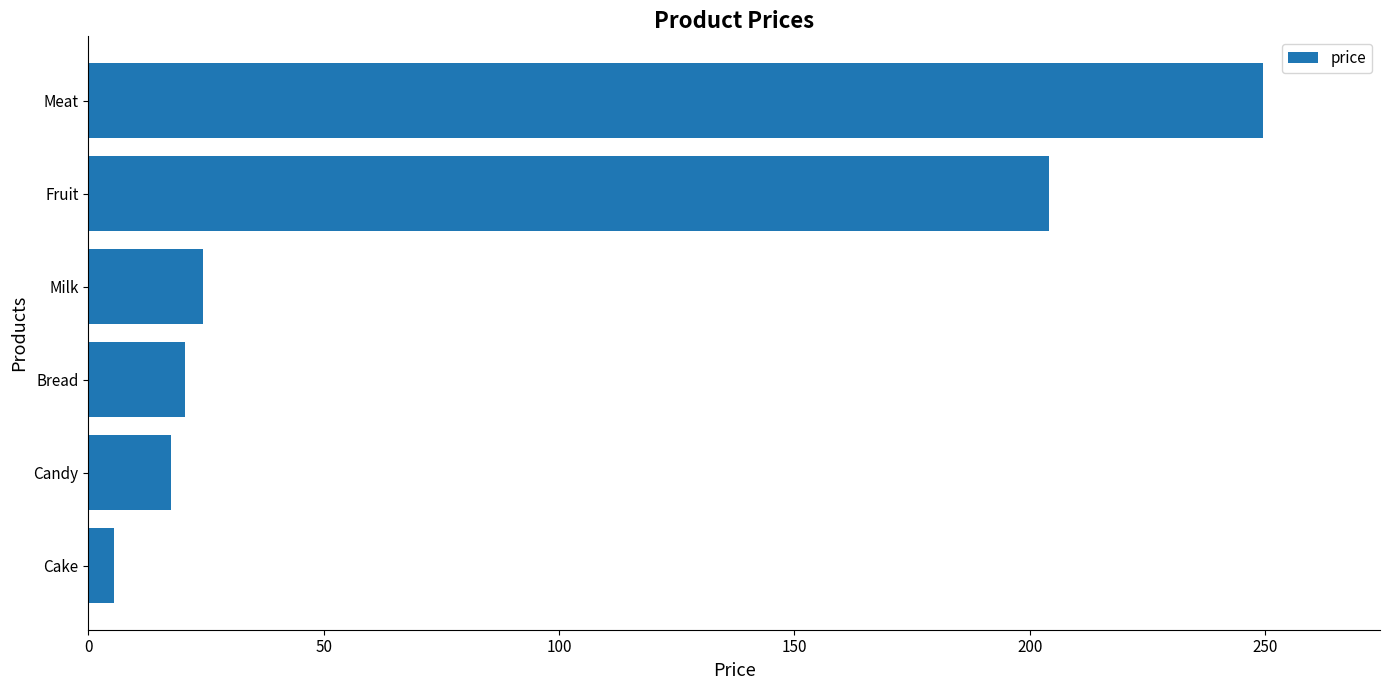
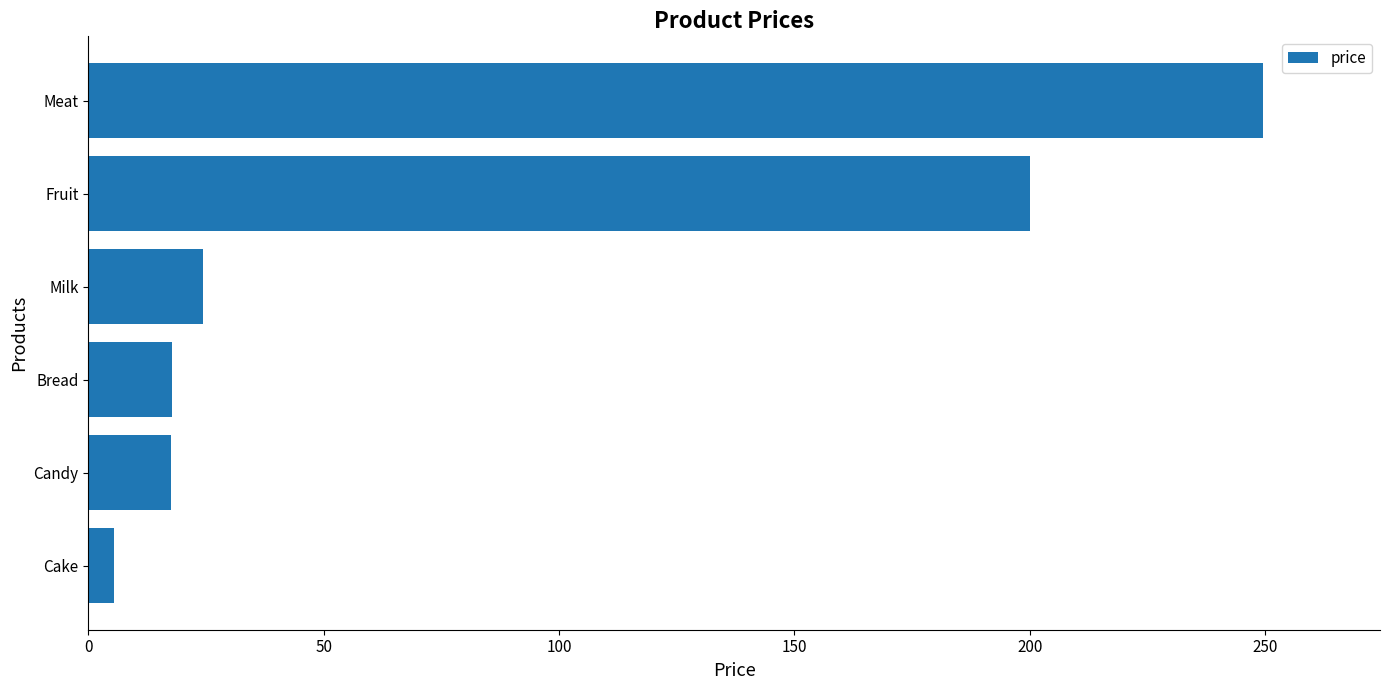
Fruit: 204 -> 200
Bread: 21 -> 18
